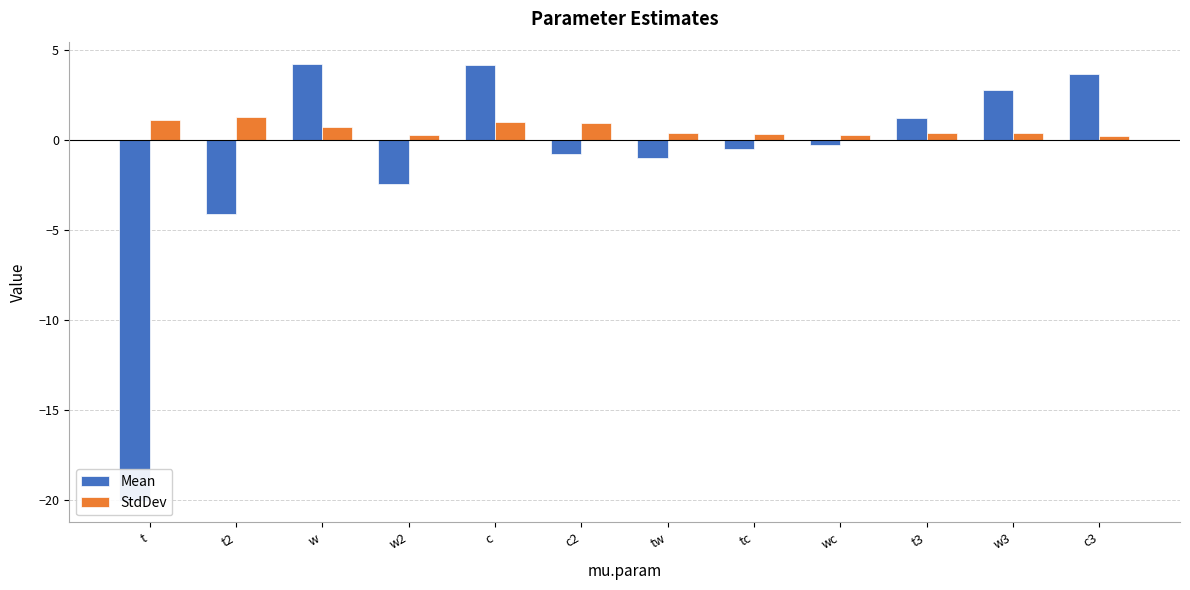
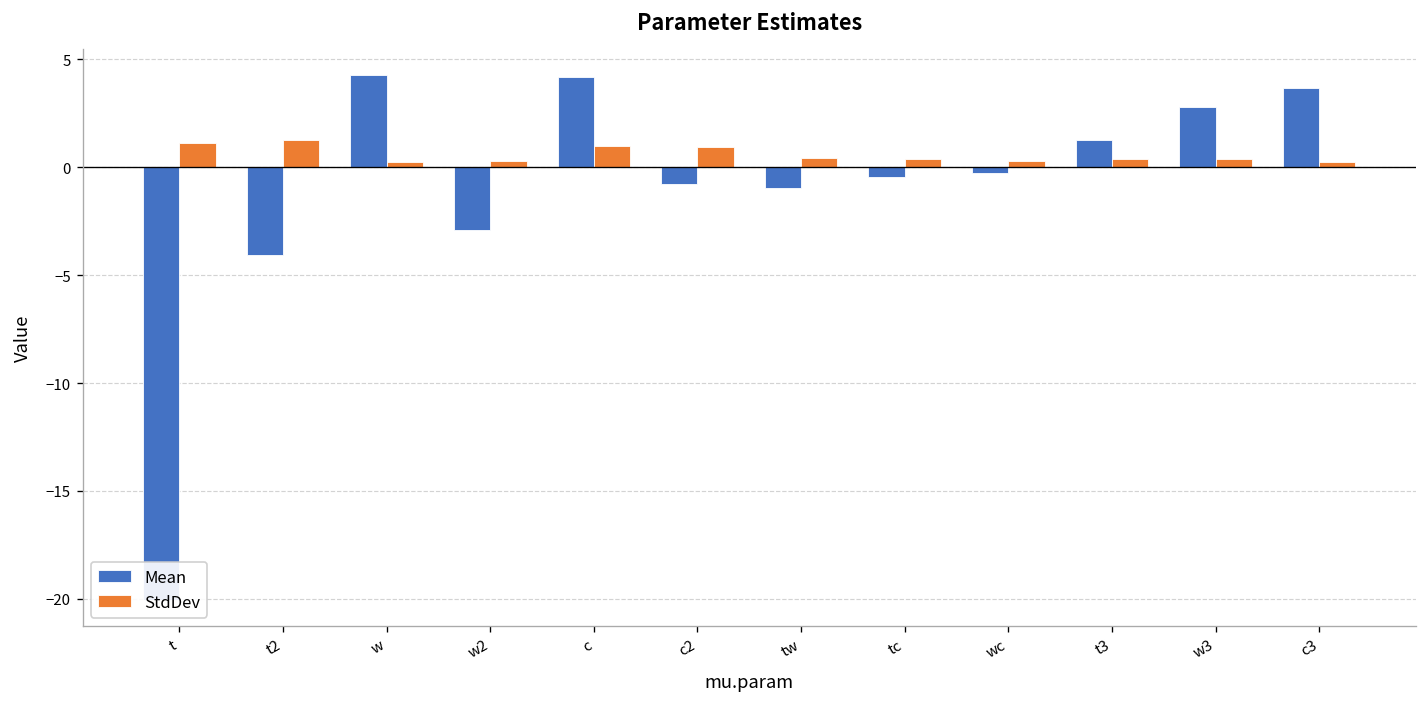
StdDev, w: 0.7 -> 0.3
Mean, w2: -2.5 -> -2.9
